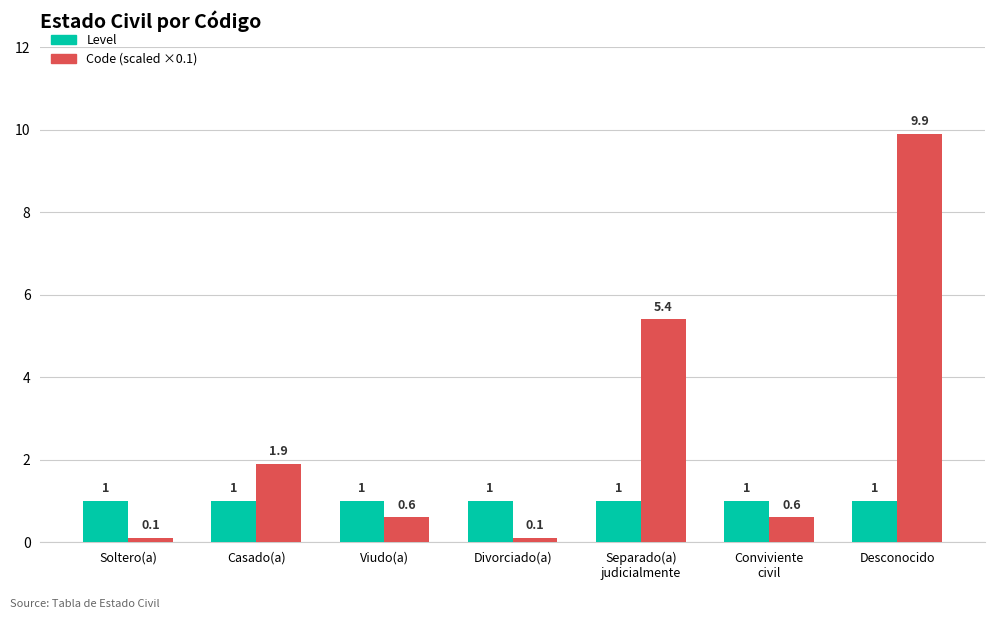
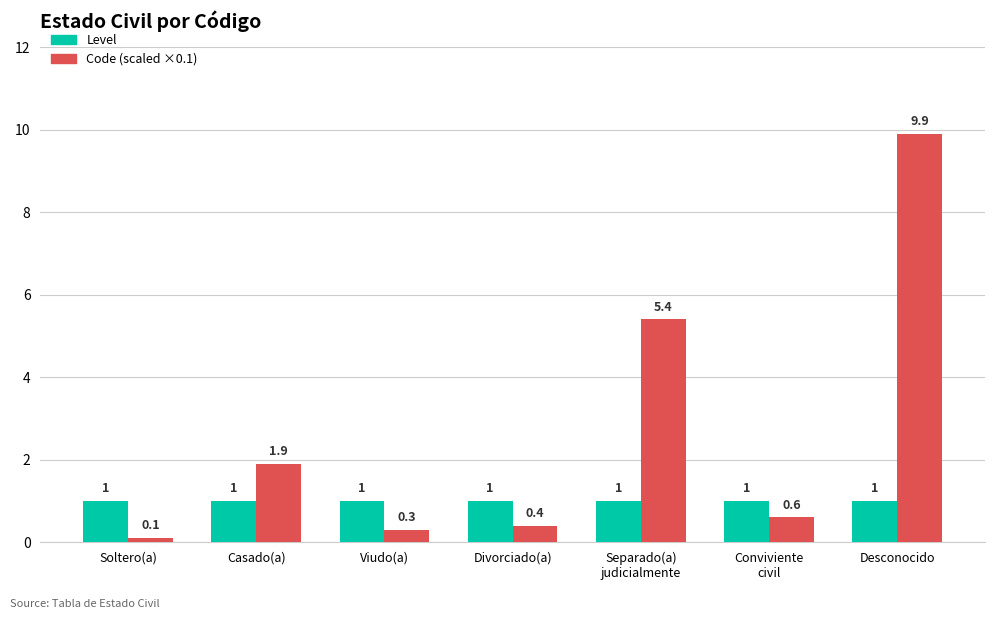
Code (scaled ×0.1), Viudo(a): 0.6 -> 0.3
Code (scaled ×0.1), Divorciado(a): 0.1 -> 0.4
